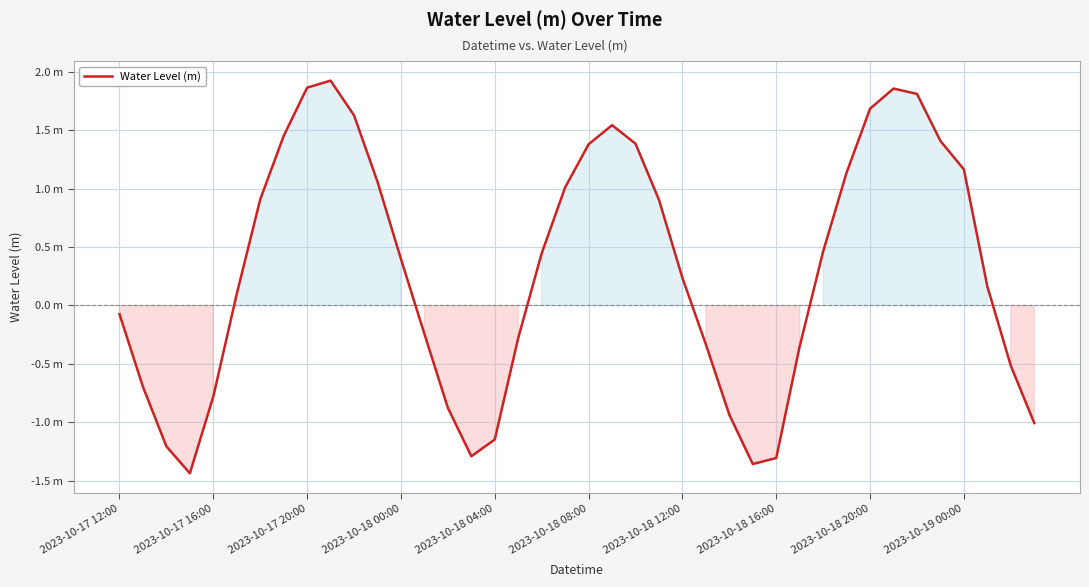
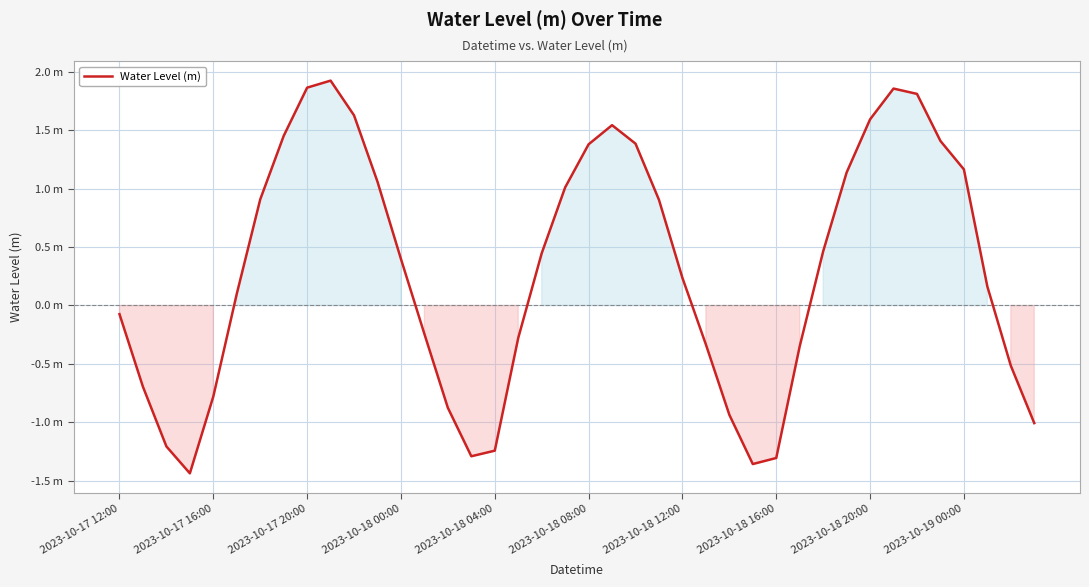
2023-10-18 04:00: -1.15 m -> -1.24 m
2023-10-18 20:00: 1.68 m -> 1.59 m
